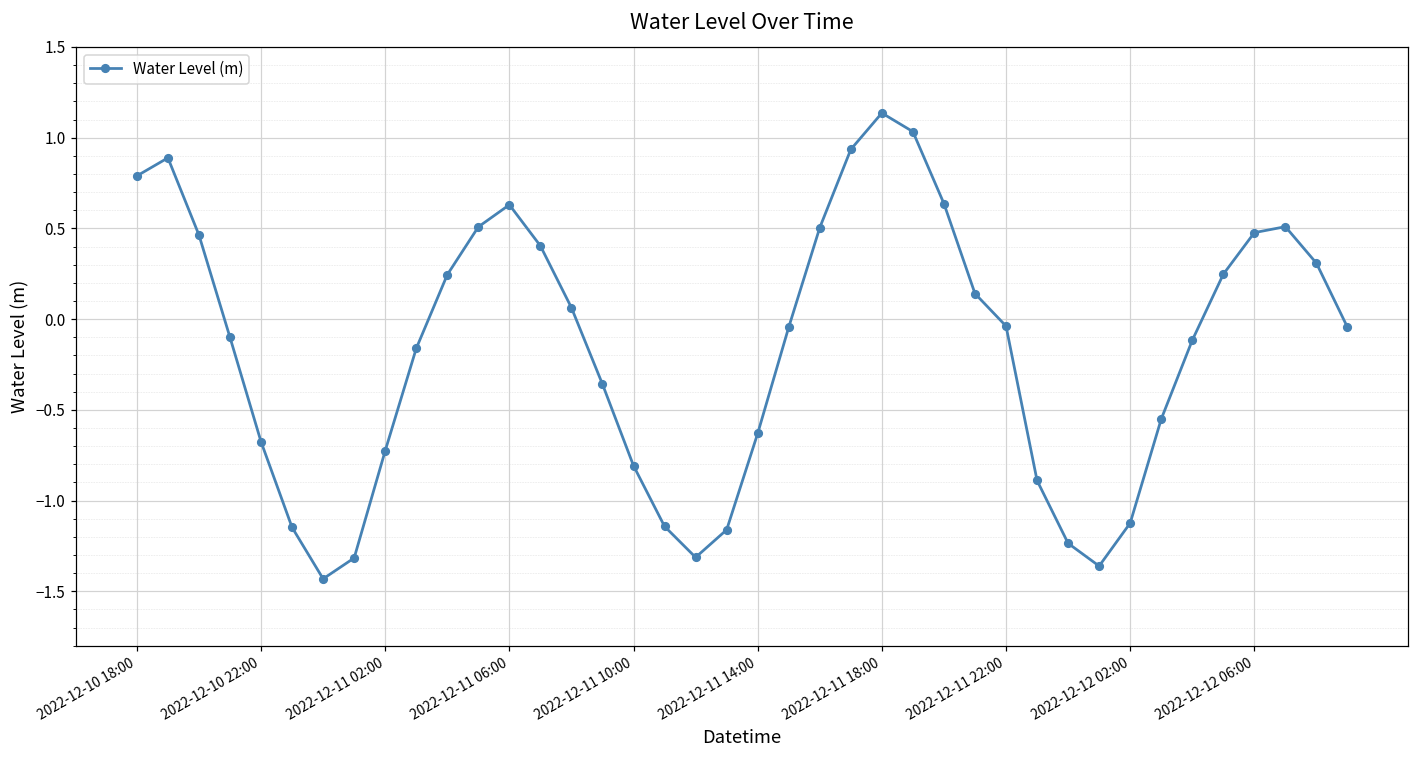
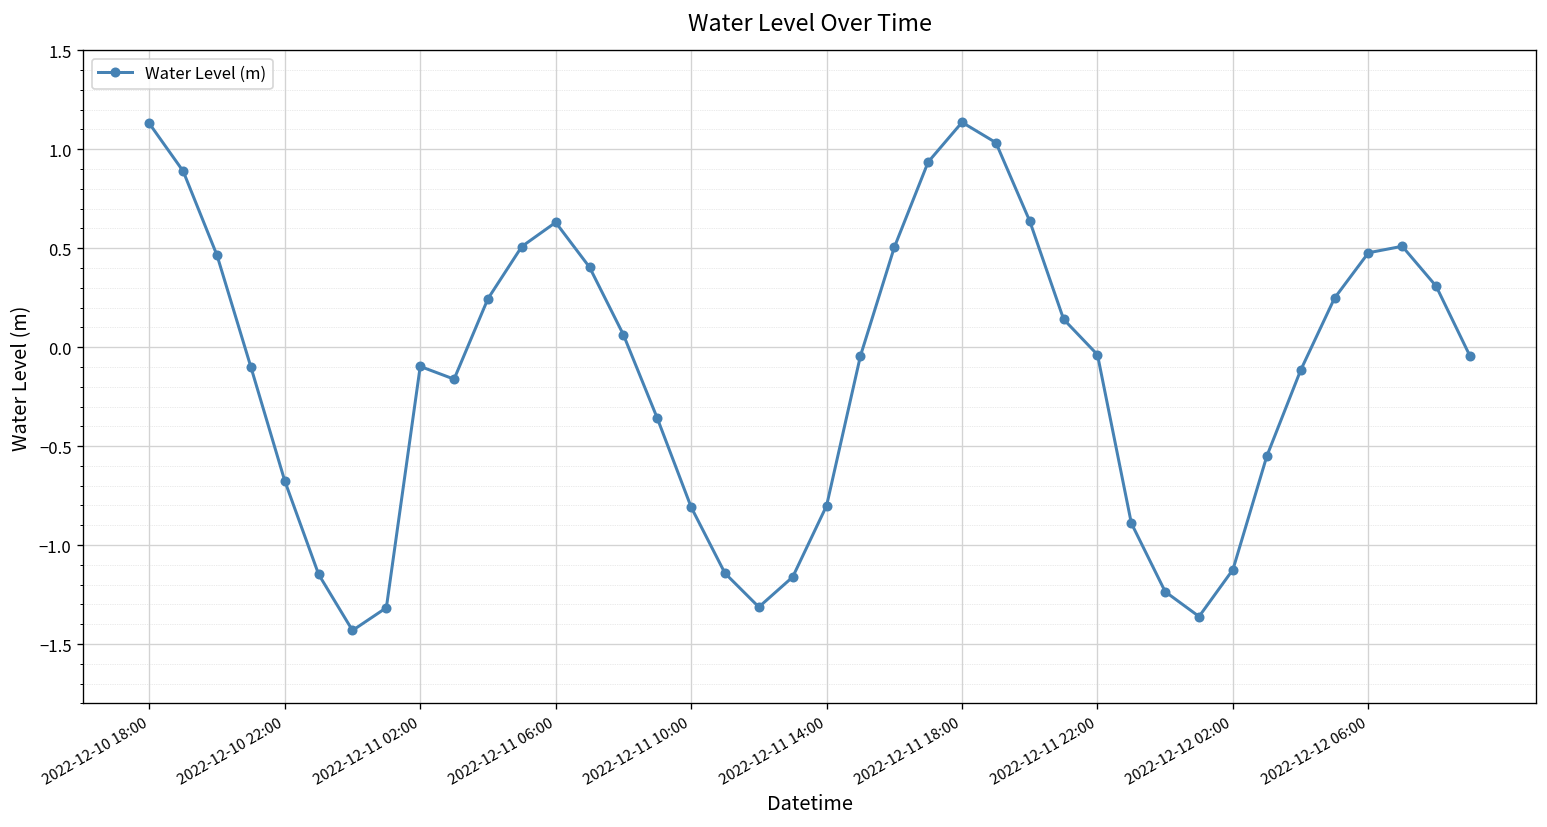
2022-12-10 18:00: 0.79 -> 1.13
2022-12-11 02:00: -0.73 -> -0.10
2022-12-11 14:00: -0.63 -> -0.80
